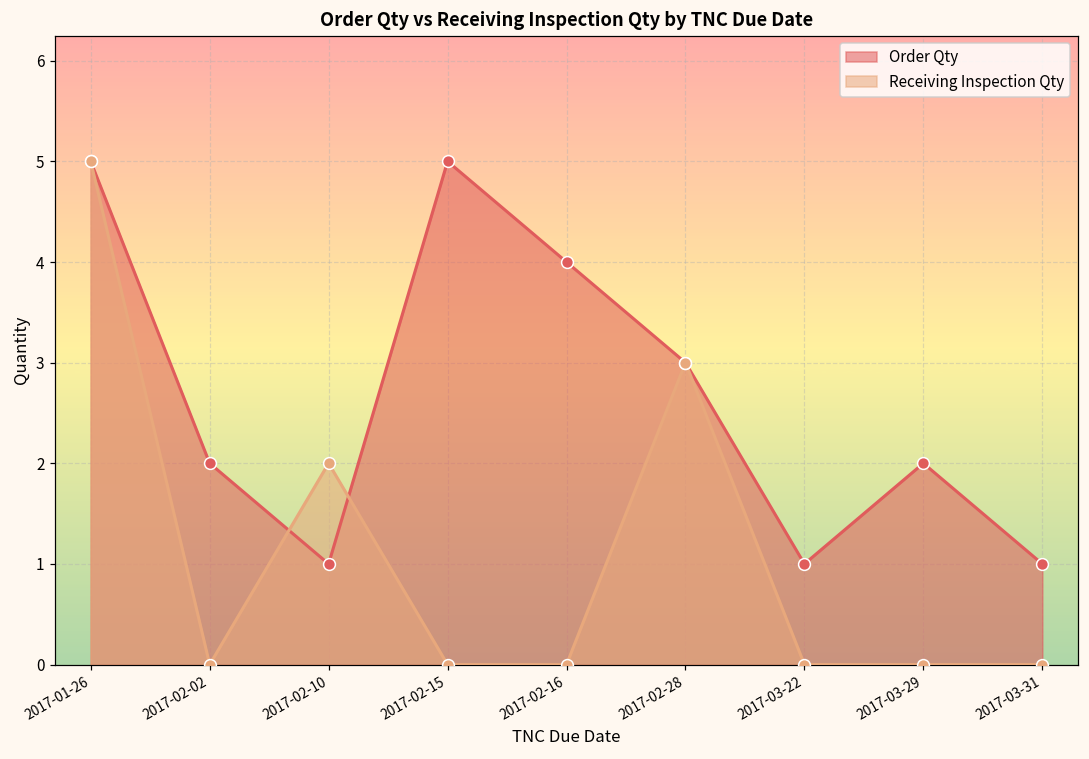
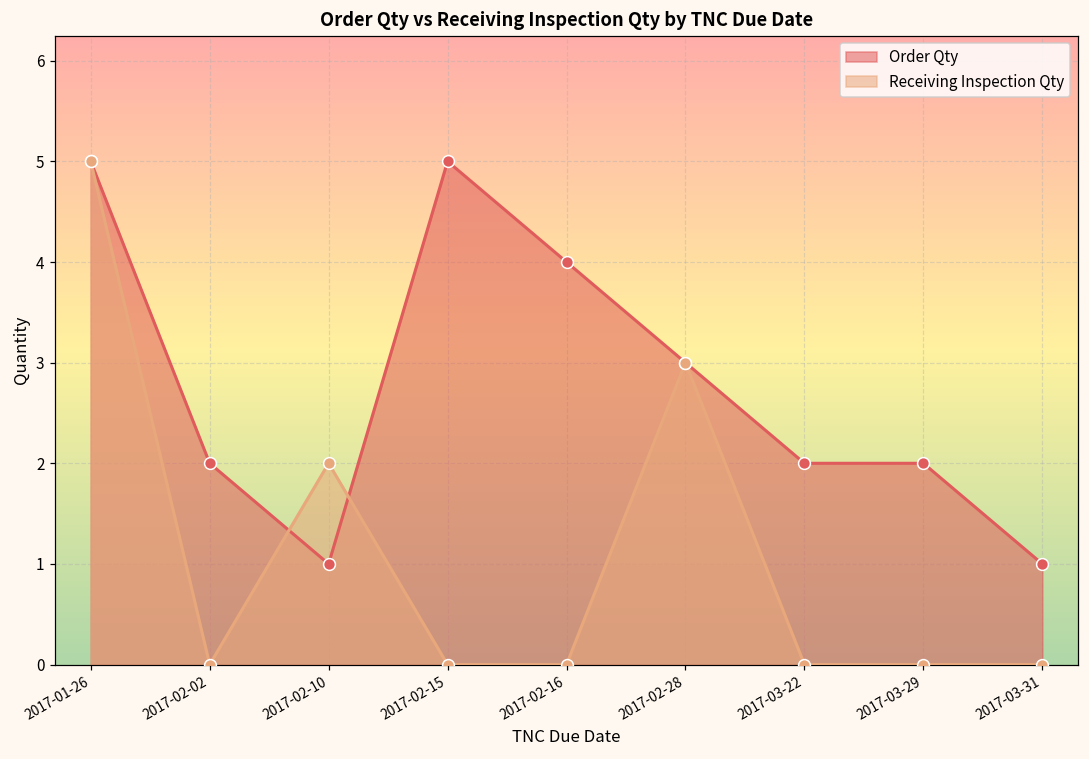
Order Qty, 2017-03-22: 1 -> 2
